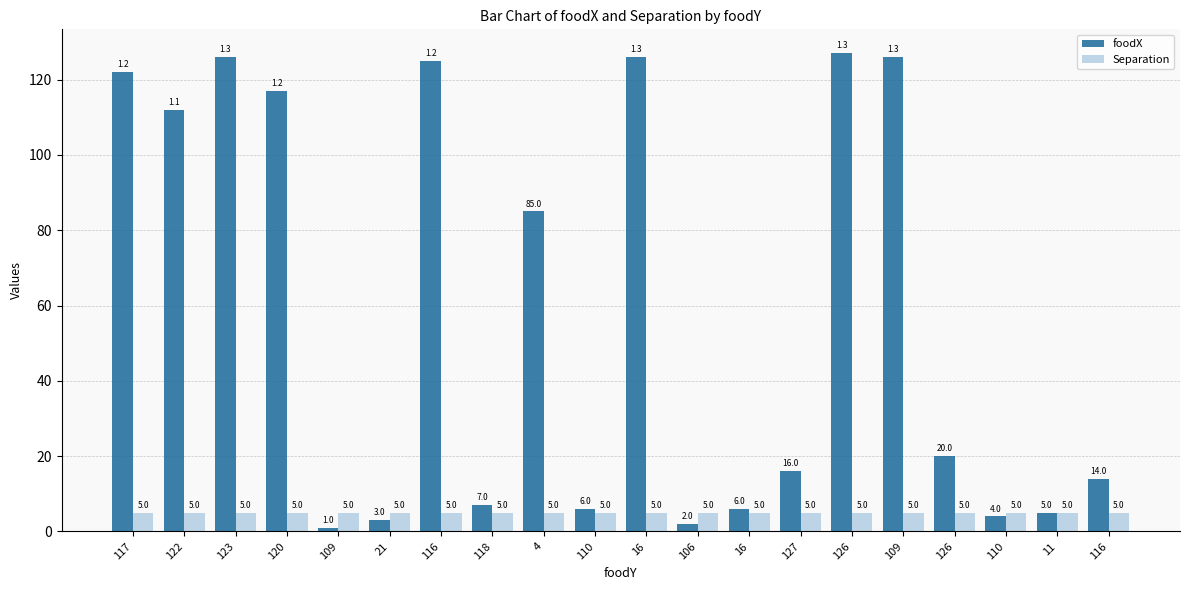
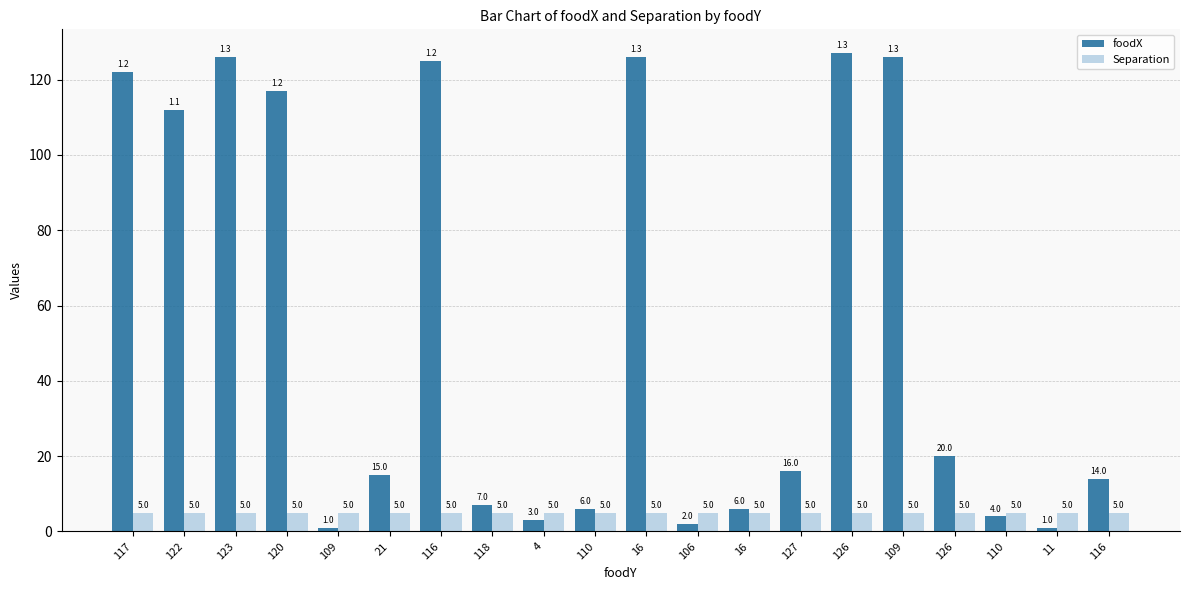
foodX, 21: 3.0 -> 15.0
foodX, 4: 85.0 -> 3.0
foodX, 11: 5.0 -> 1.0
